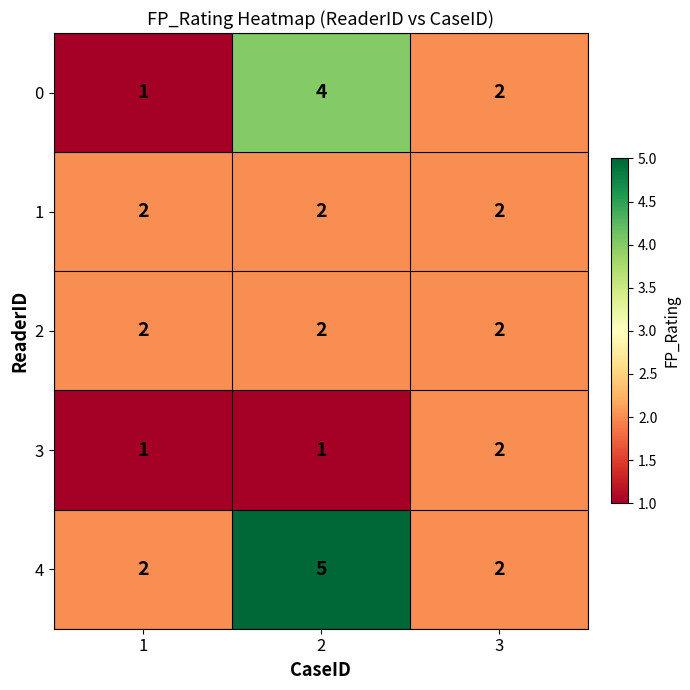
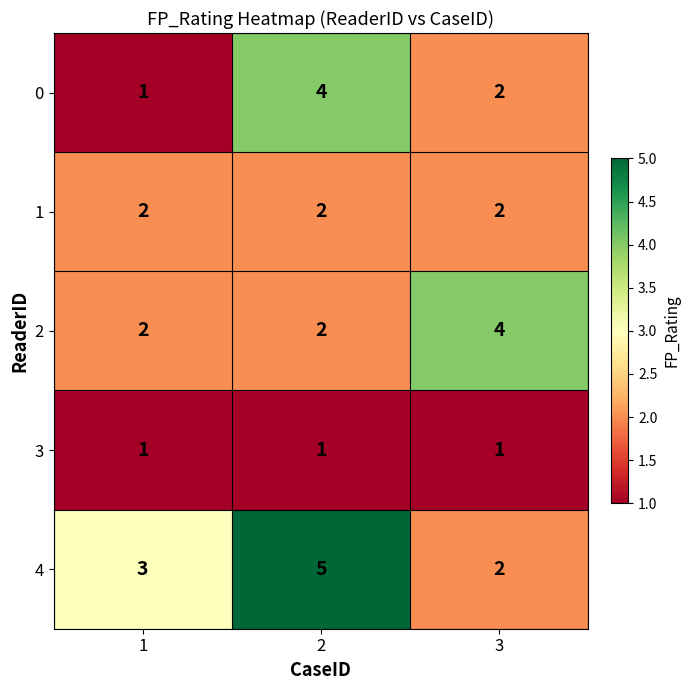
2, 3: 2 -> 4
3, 3: 2 -> 1
4, 1: 2 -> 3
